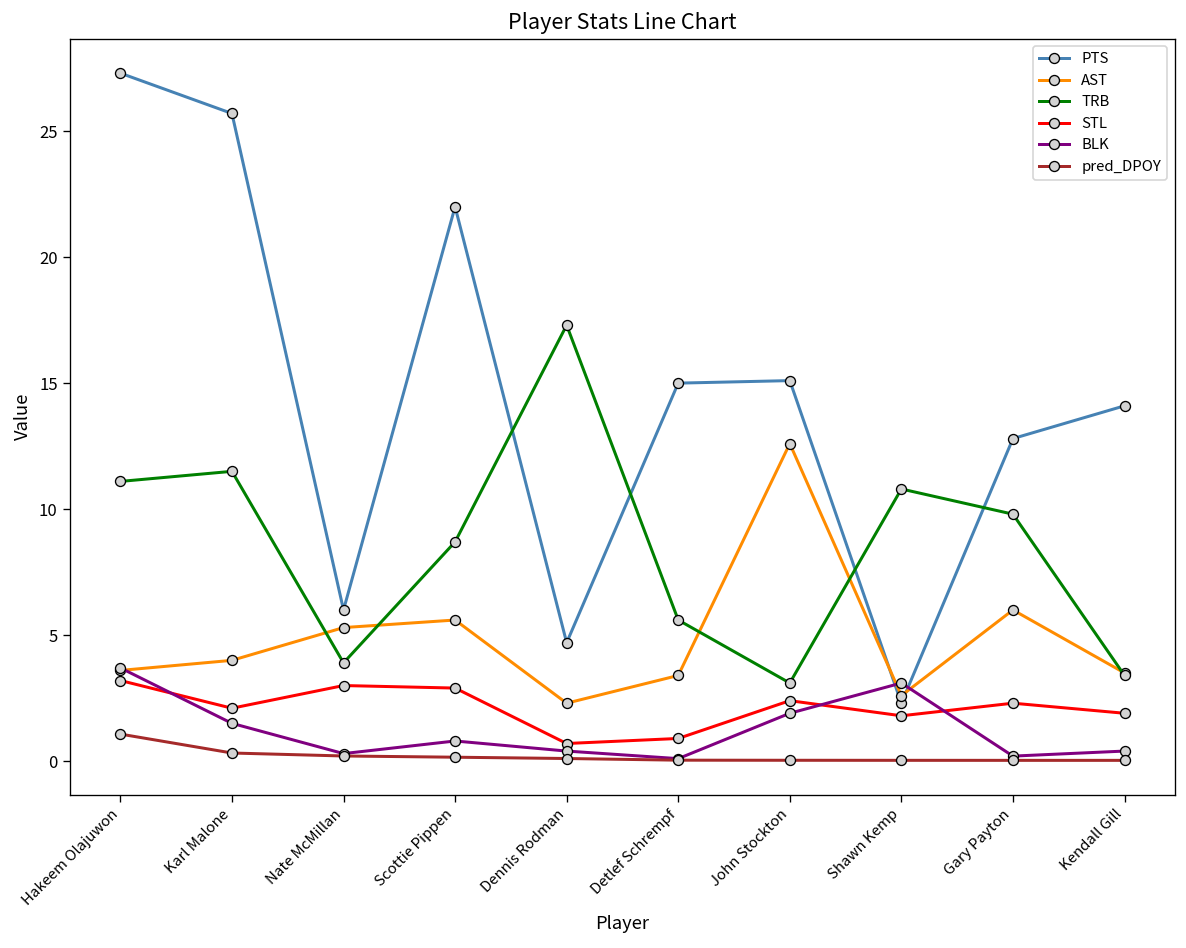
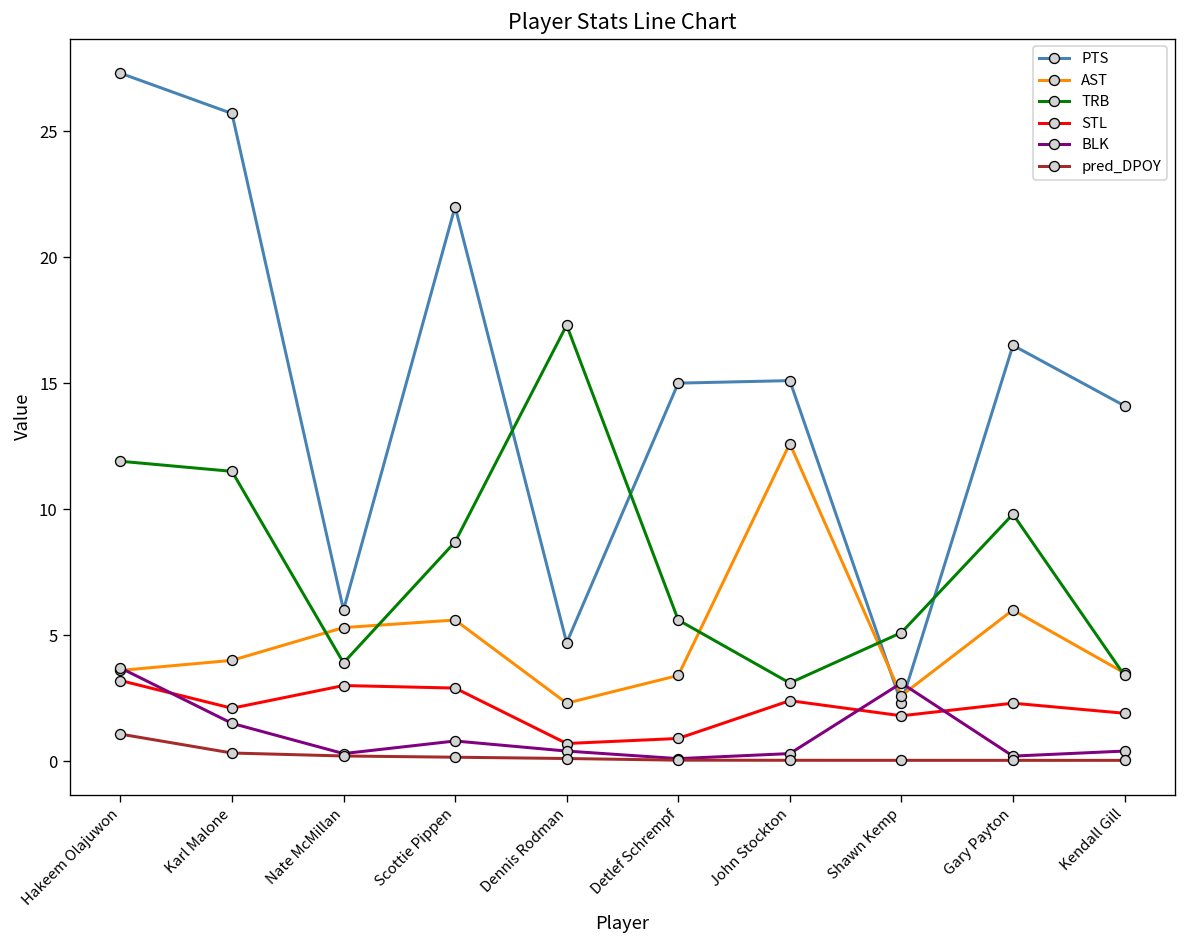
TRB, Hakeem Olajuwon: 11.1 -> 11.9
BLK, John Stockton: 1.9 -> 0.3
TRB, Shawn Kemp: 10.8 -> 5.1
PTS, Gary Payton: 12.8 -> 16.5
